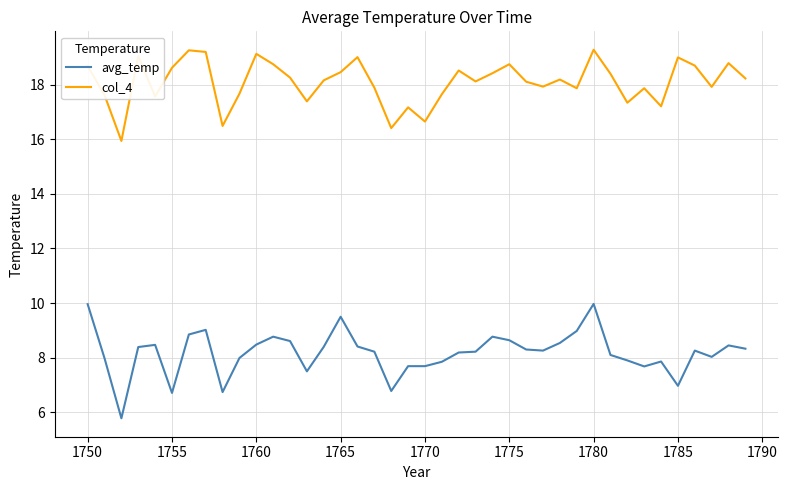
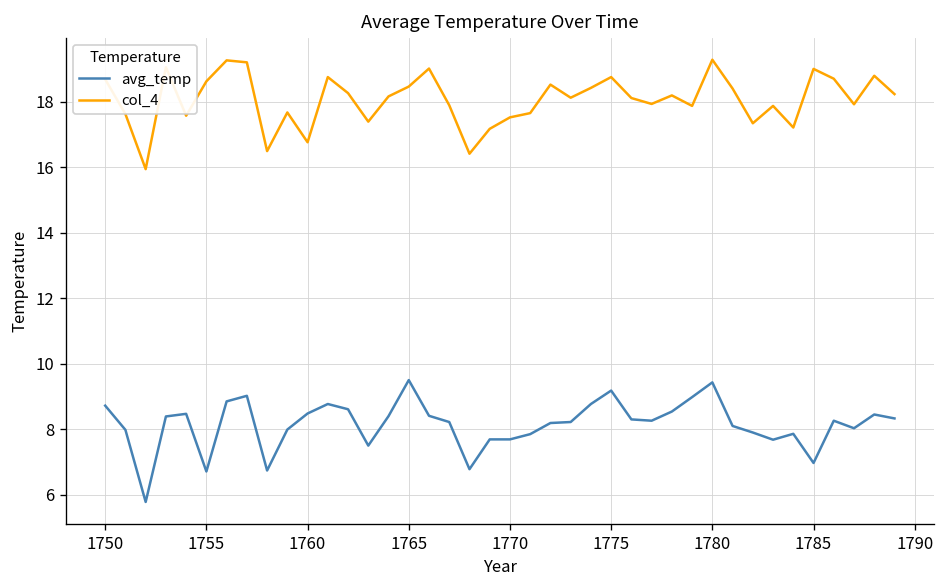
avg_temp, 1750: 10.0 -> 8.7
col_4, 1760: 19.1 -> 16.8
col_4, 1770: 16.7 -> 17.5
avg_temp, 1775: 8.6 -> 9.2
avg_temp, 1780: 10.0 -> 9.4
